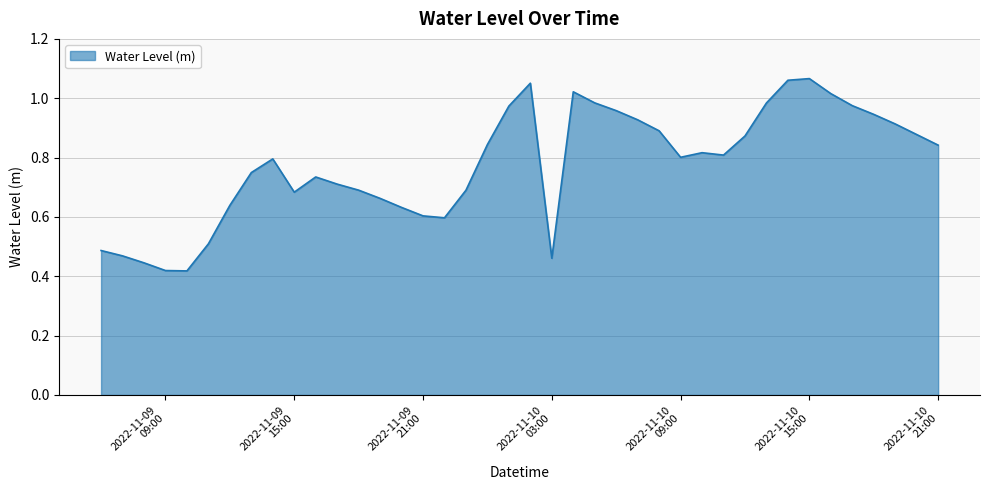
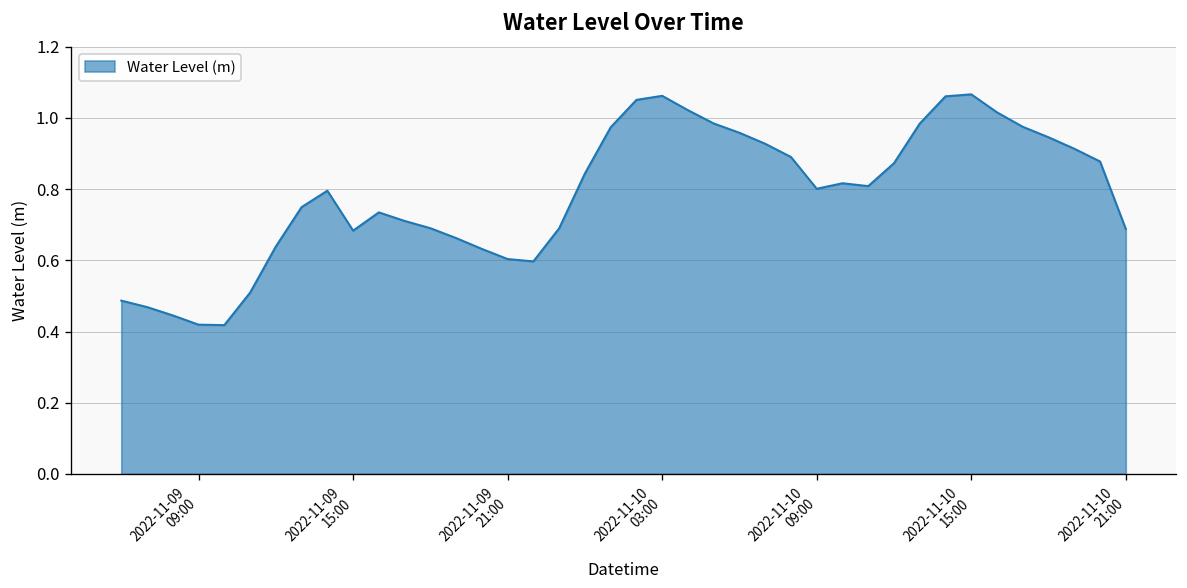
2022-11-10 03:00: 0.46 -> 1.06
2022-11-10 21:00: 0.84 -> 0.69
